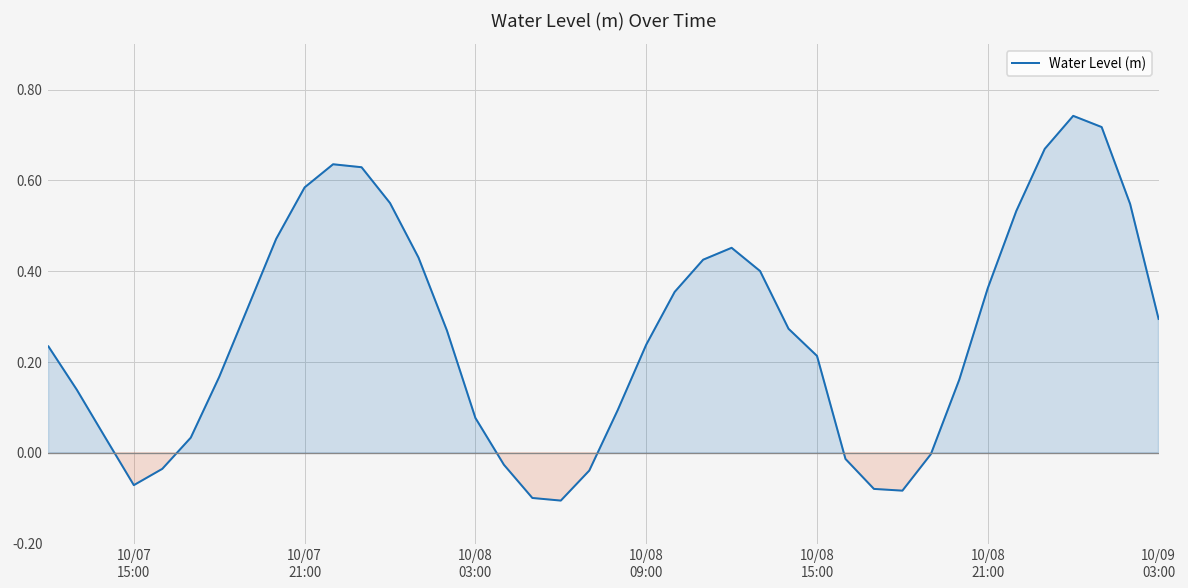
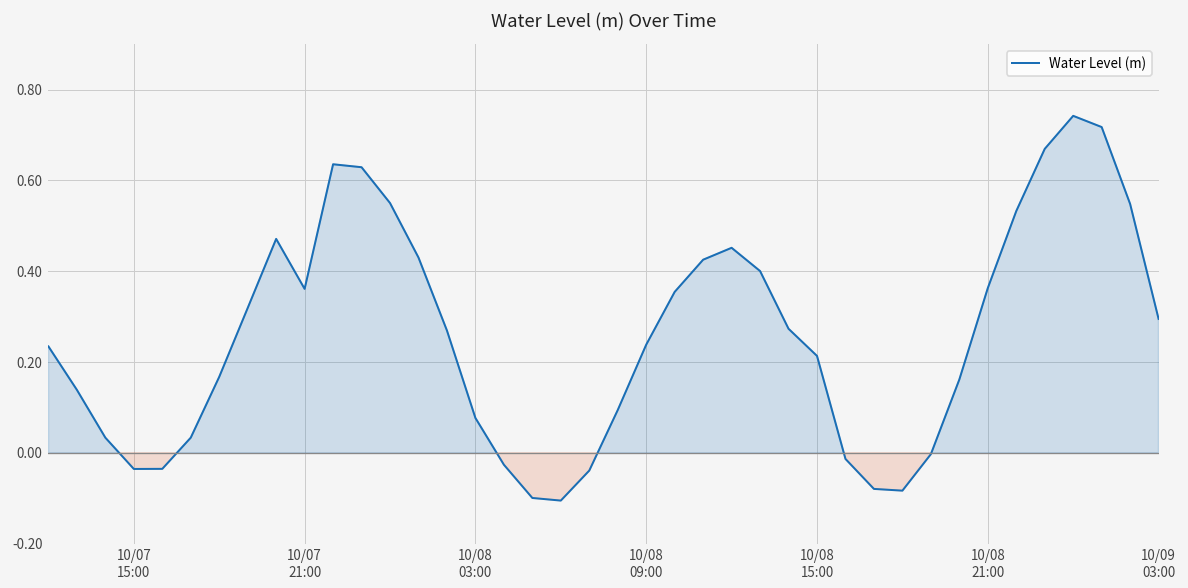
10/07 15:00: -0.07 -> -0.04
10/07 21:00: 0.58 -> 0.36
